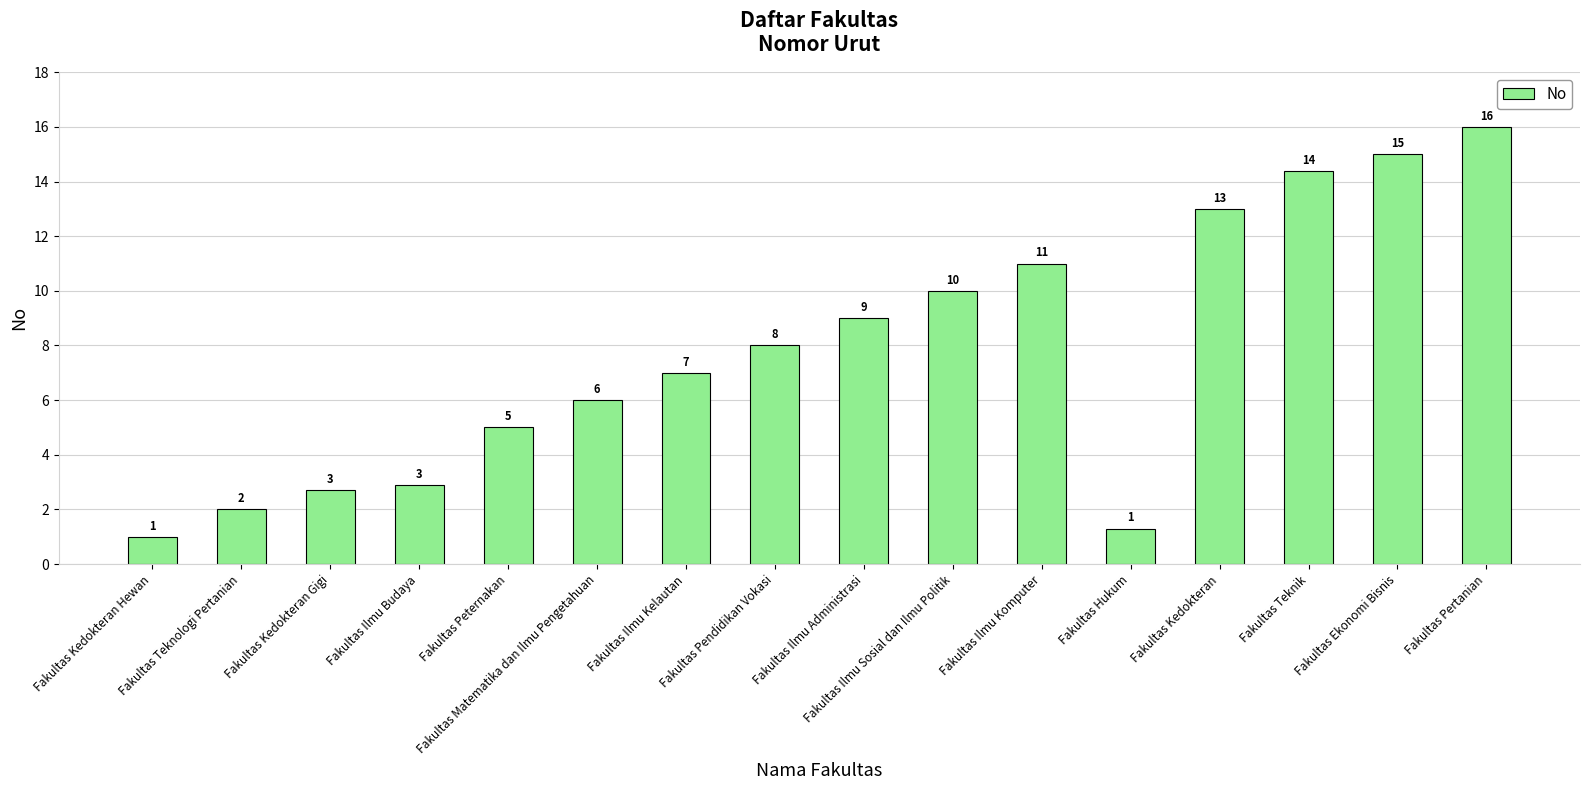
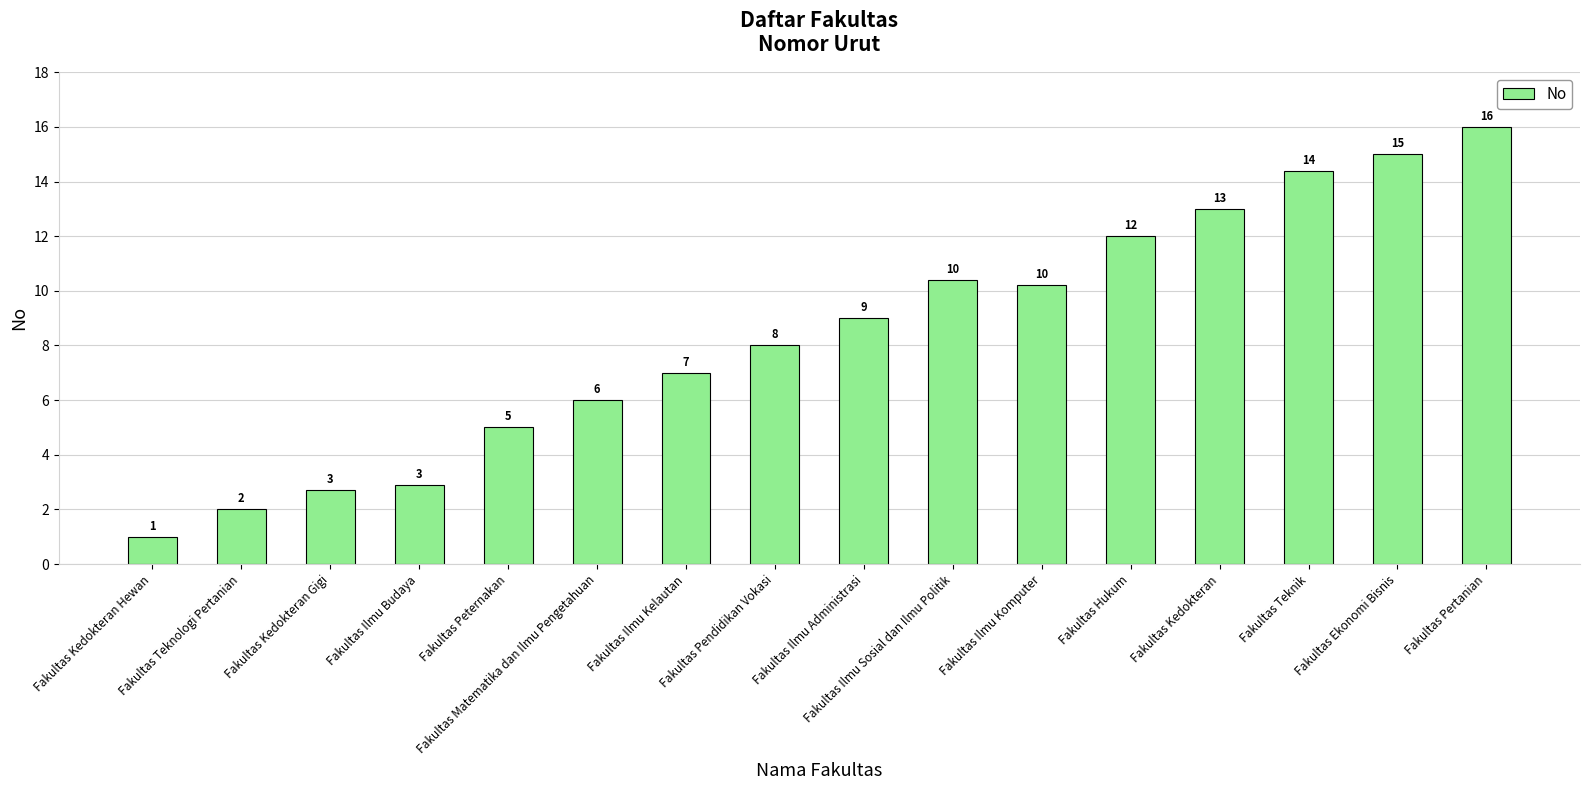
Fakultas Ilmu Sosial dan Ilmu Politik: 10.0 -> 10.4
Fakultas Ilmu Komputer: 11 -> 10
Fakultas Hukum: 1 -> 12
